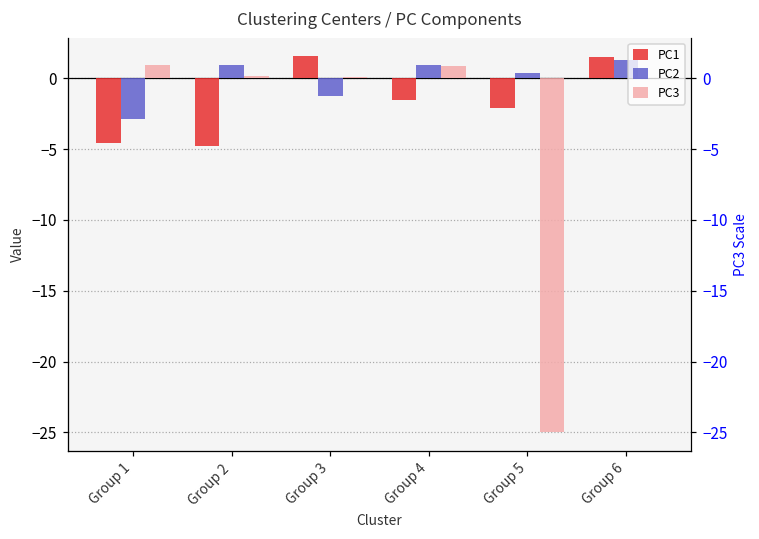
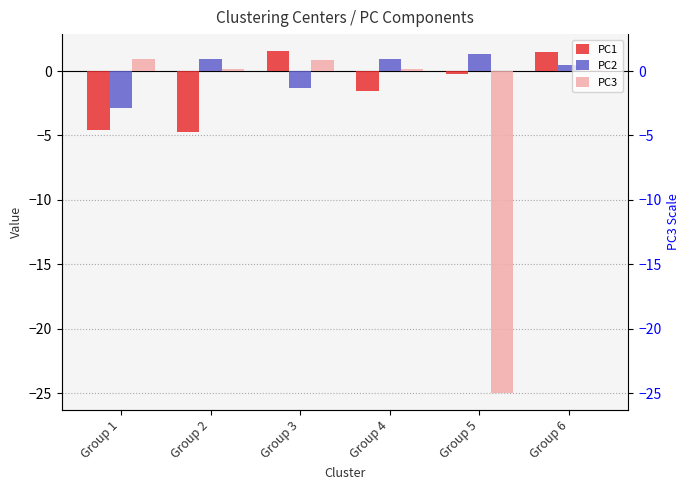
PC3, Group 3: 0.1 -> 0.8
PC3, Group 4: 0.9 -> 0.1
PC1, Group 5: -2.1 -> -0.2
PC2, Group 5: 0.4 -> 1.3
PC2, Group 6: 1.3 -> 0.4
